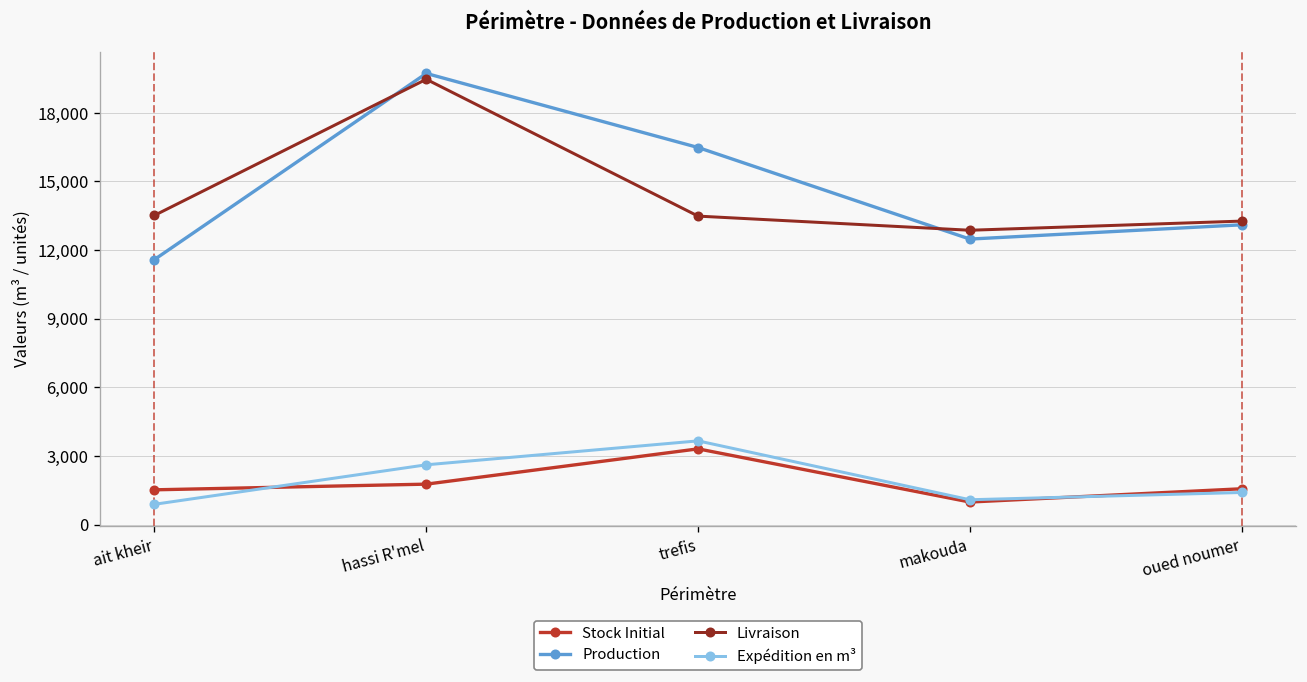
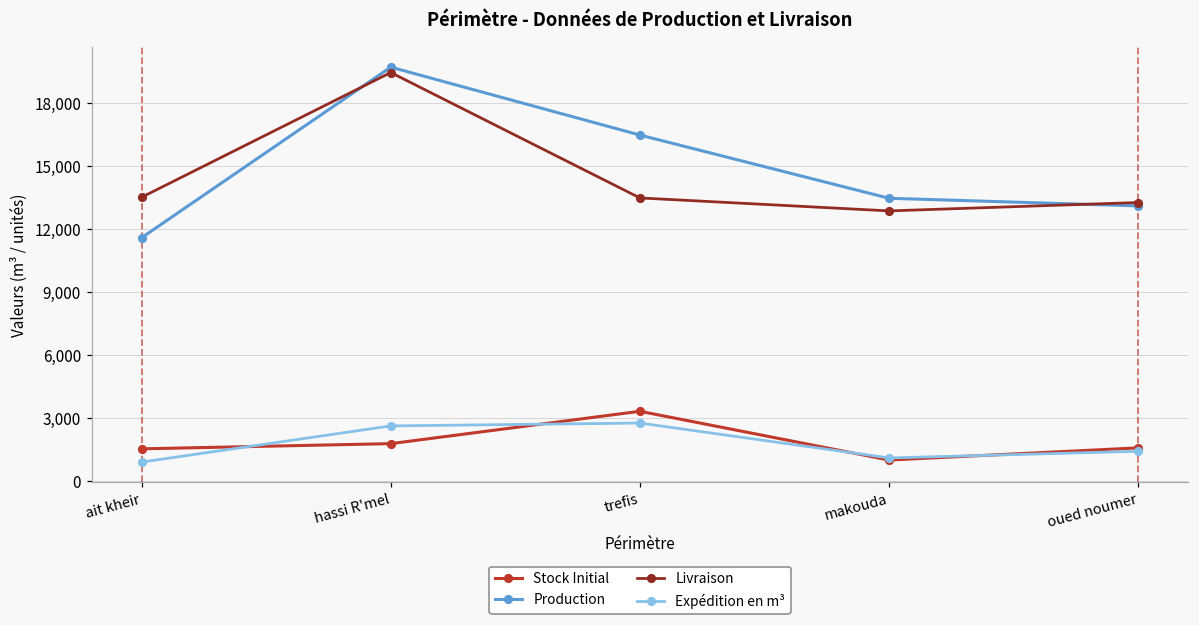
Expédition en m³, trefis: 3,700 -> 2,700
Production, makouda: 12,500 -> 13,500
